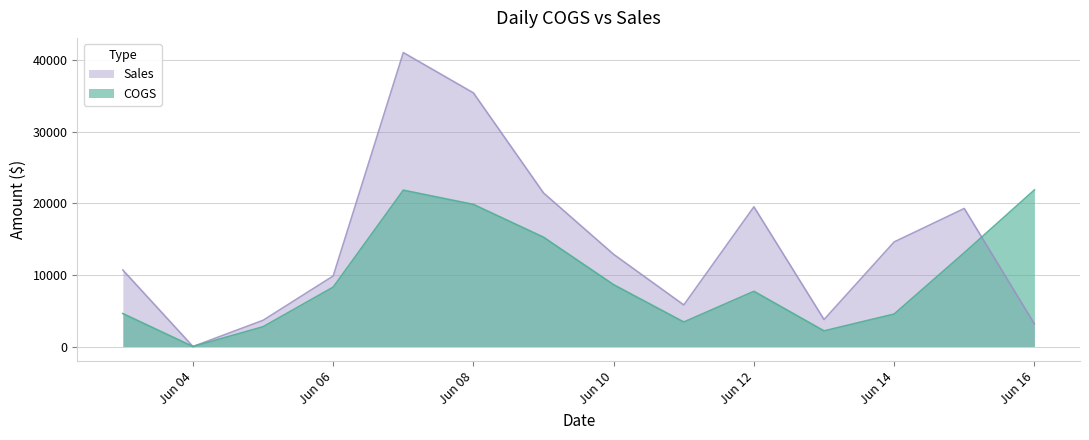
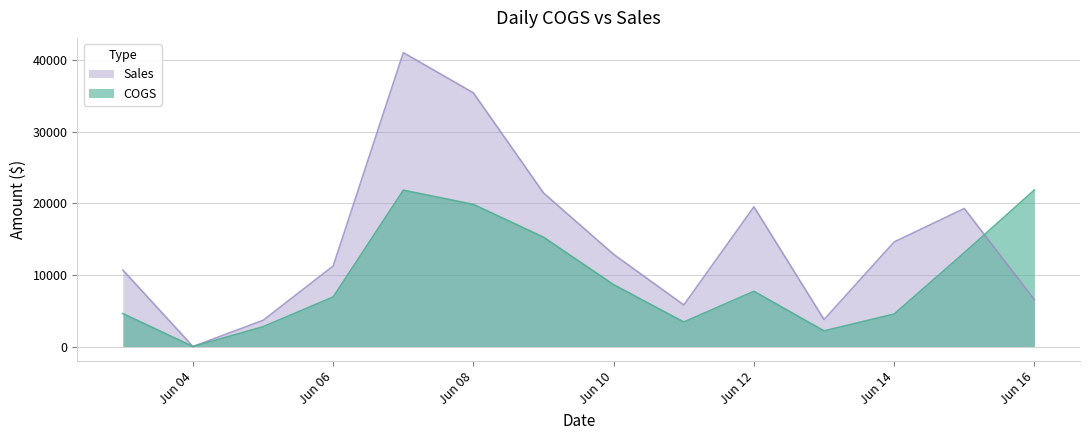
Sales, Jun 06: 10000 -> 11000
COGS, Jun 06: 8000 -> 7000
Sales, Jun 16: 3000 -> 7000
